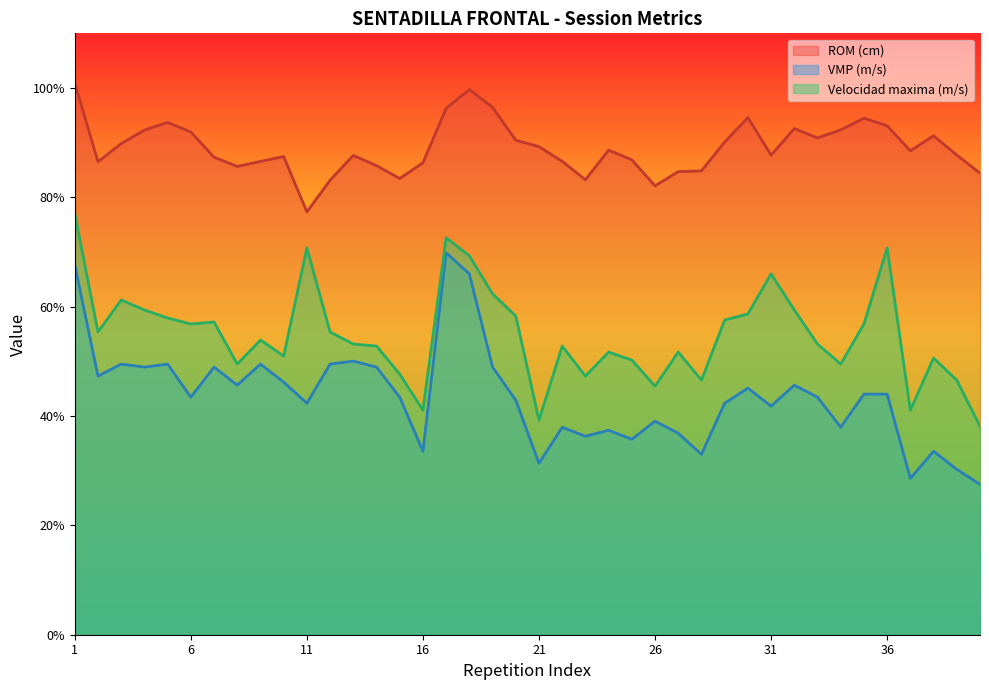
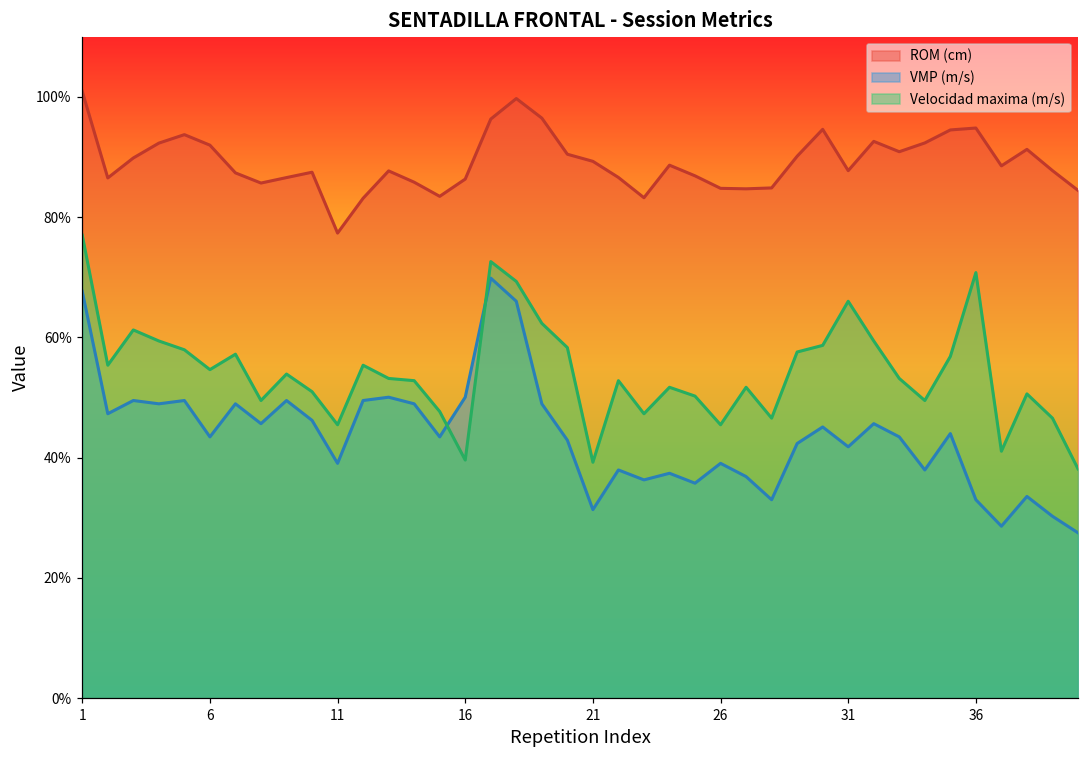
Velocidad maxima (m/s), 6: 57% -> 55%
VMP (m/s), 11: 42% -> 39%
Velocidad maxima (m/s), 11: 71% -> 45%
VMP (m/s), 16: 34% -> 50%
Velocidad maxima (m/s), 16: 41% -> 40%
ROM (cm), 26: 82% -> 85%
ROM (cm), 36: 93% -> 95%
VMP (m/s), 36: 44% -> 33%
